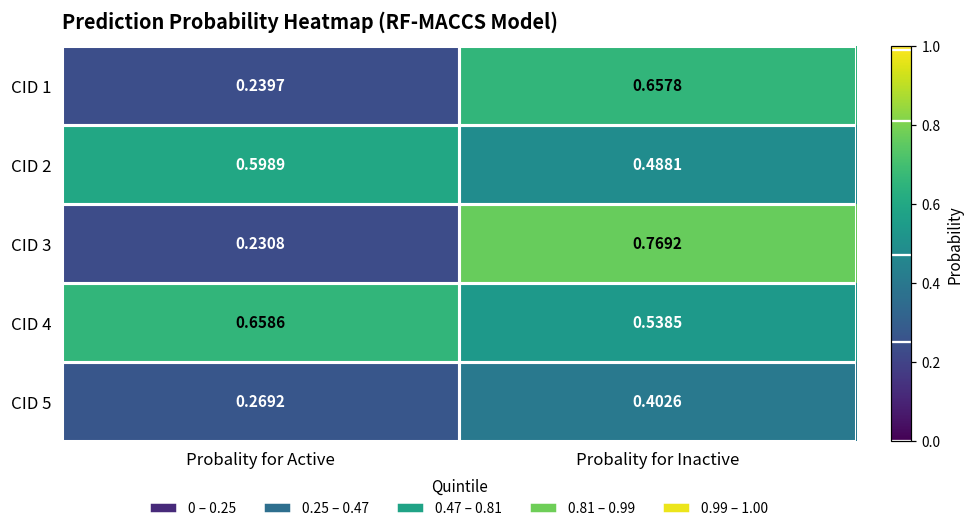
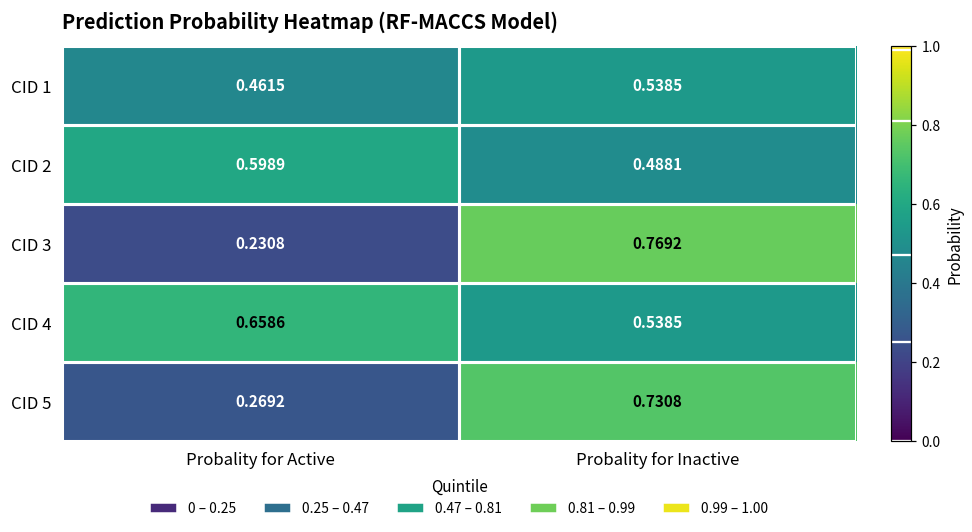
CID 1, Probality for Active: 0.2397 -> 0.4615
CID 1, Probality for Inactive: 0.6578 -> 0.5385
CID 5, Probality for Inactive: 0.4026 -> 0.7308
